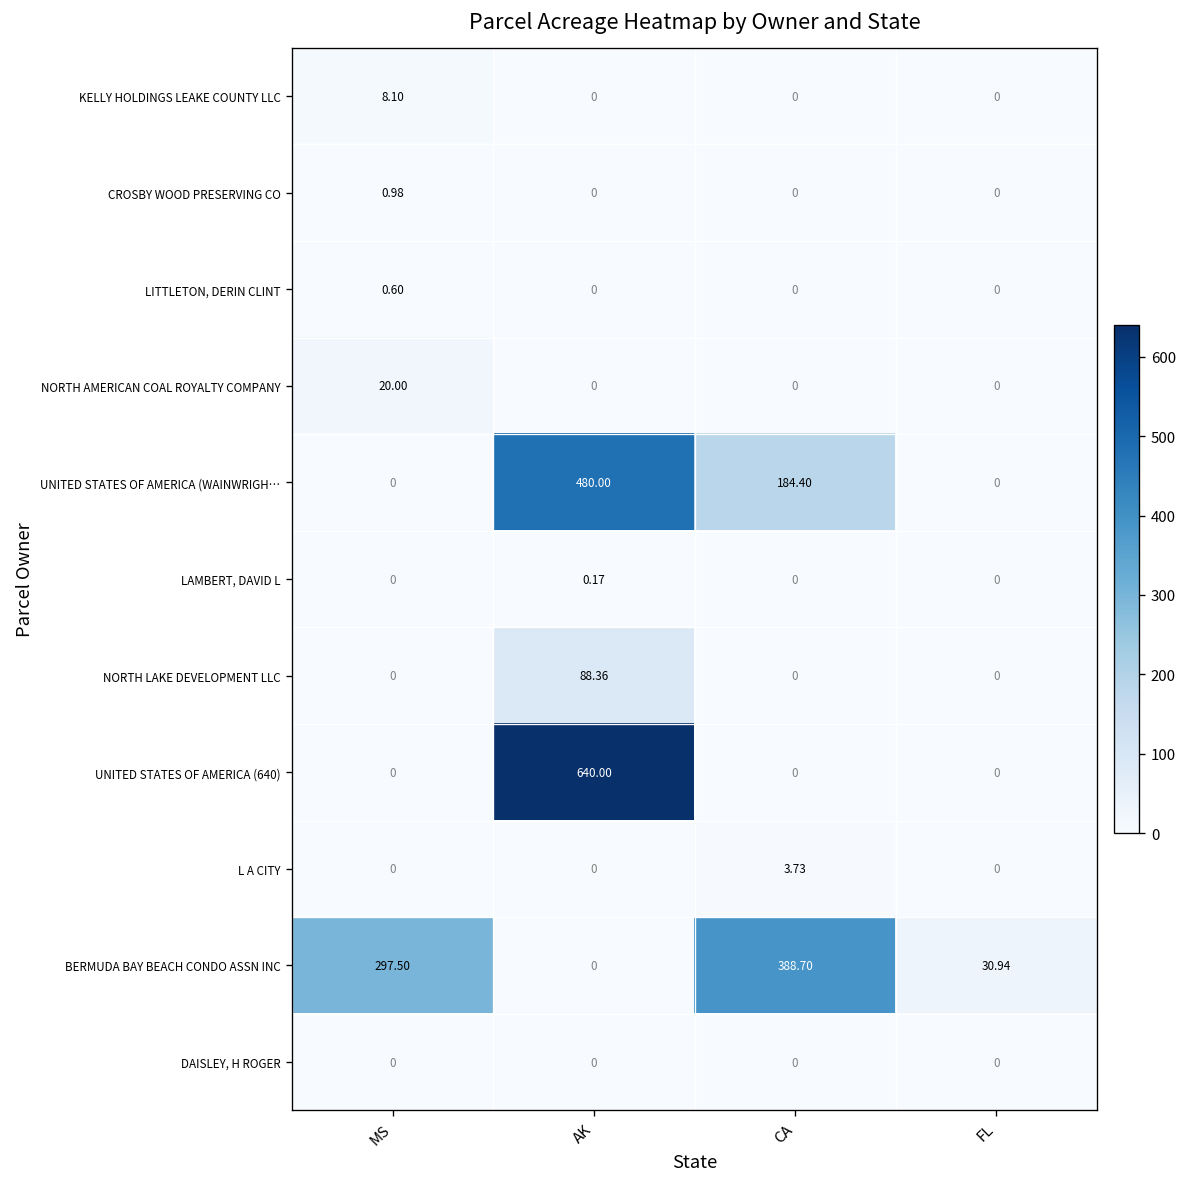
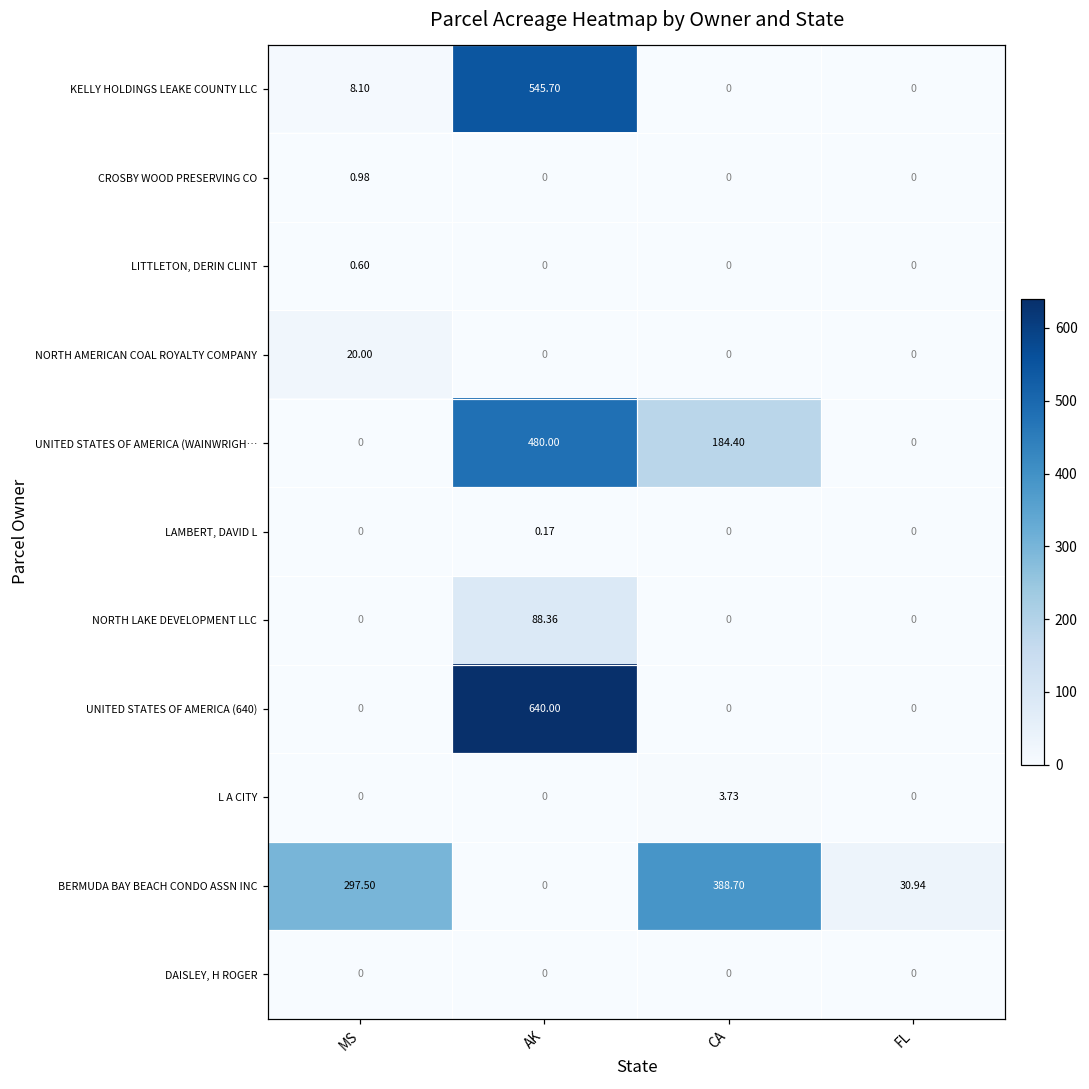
KELLY HOLDINGS LEAKE COUNTY LLC, AK: 0 -> 545.70
